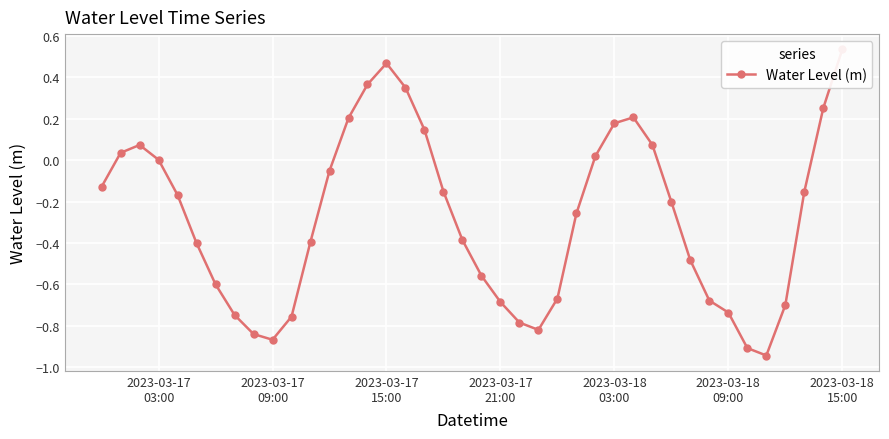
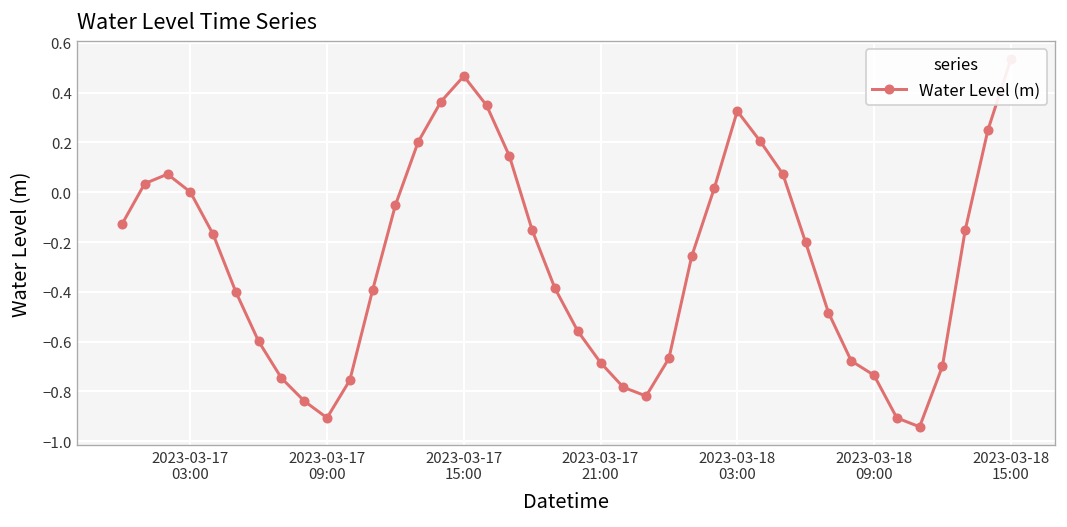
2023-03-17 09:00: -0.87 -> -0.91
2023-03-18 03:00: 0.18 -> 0.33
